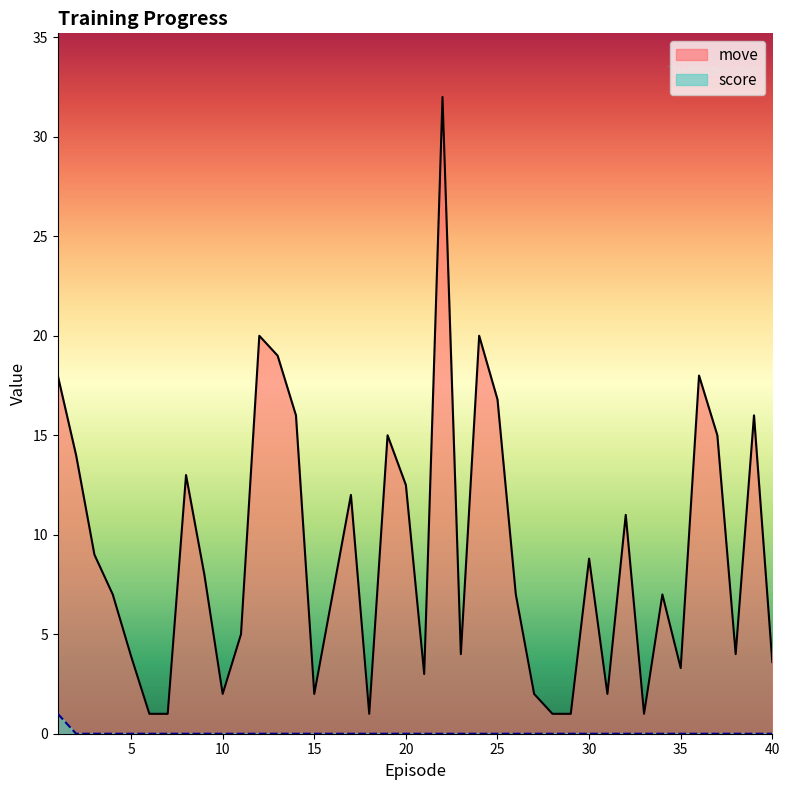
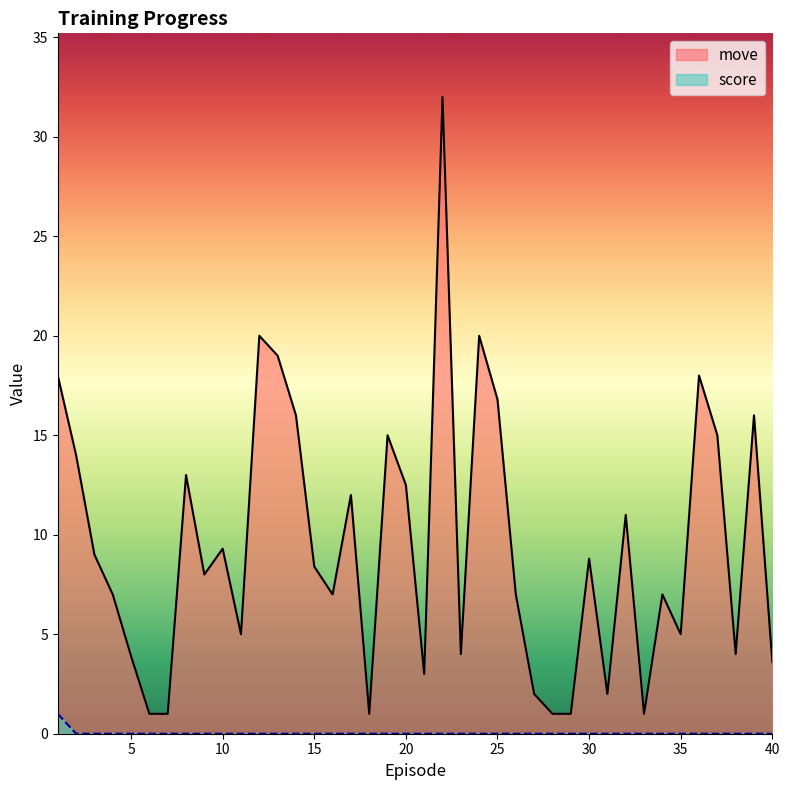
move, 10: 2.0 -> 9.3
move, 15: 2.0 -> 8.4
move, 35: 3.3 -> 5.0
